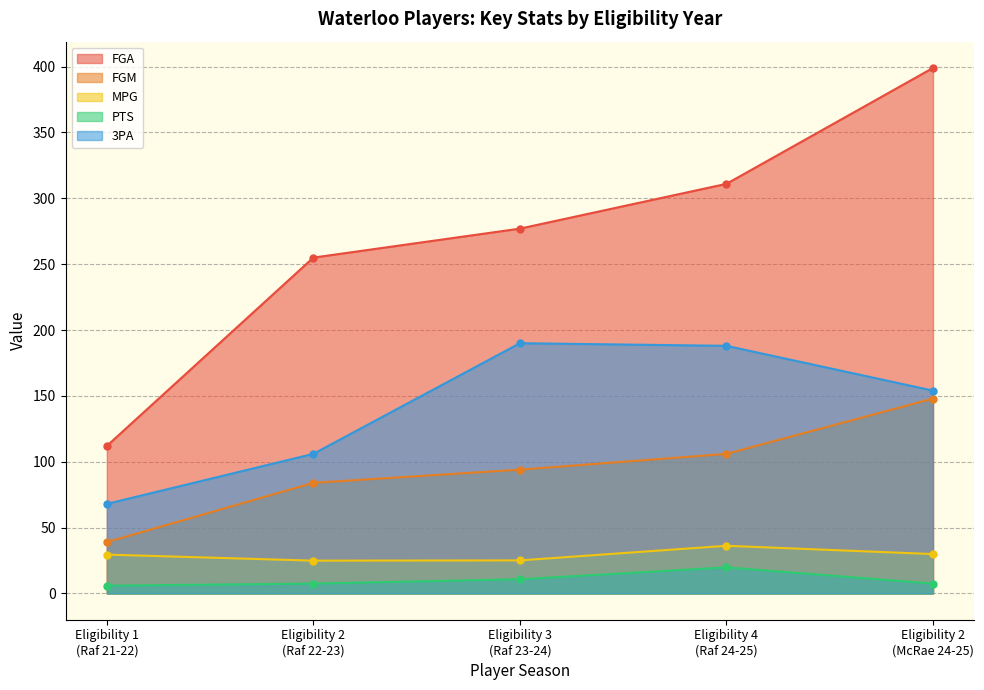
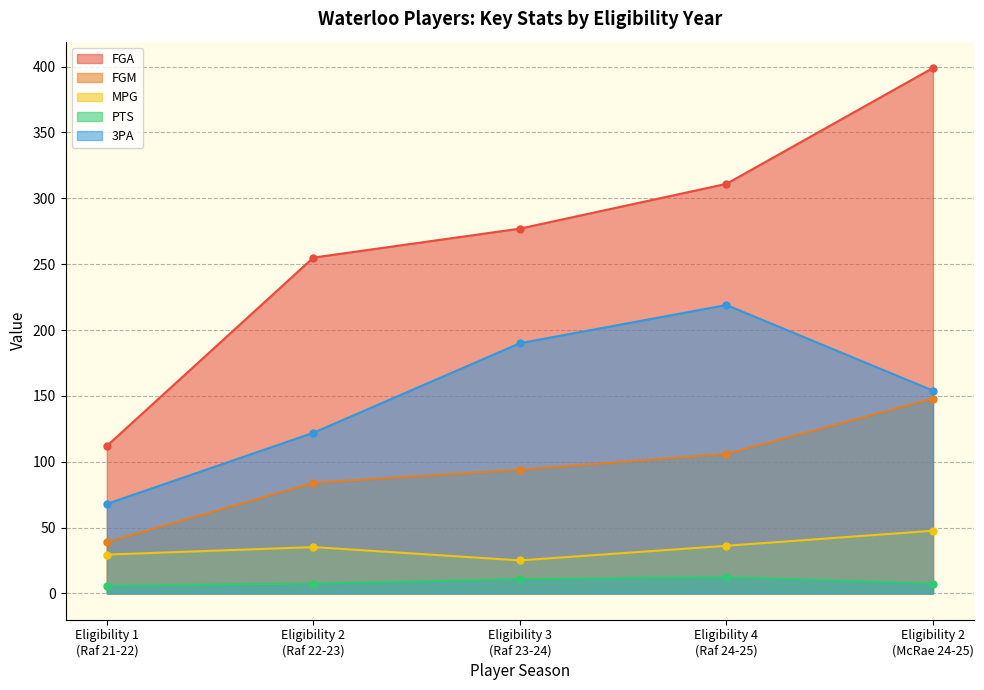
MPG, Eligibility 2 (Raf 22-23): 25 -> 35
3PA, Eligibility 2 (Raf 22-23): 106 -> 122
PTS, Eligibility 4 (Raf 24-25): 20 -> 12
3PA, Eligibility 4 (Raf 24-25): 188 -> 219
MPG, Eligibility 2 (McRae 24-25): 30 -> 48
